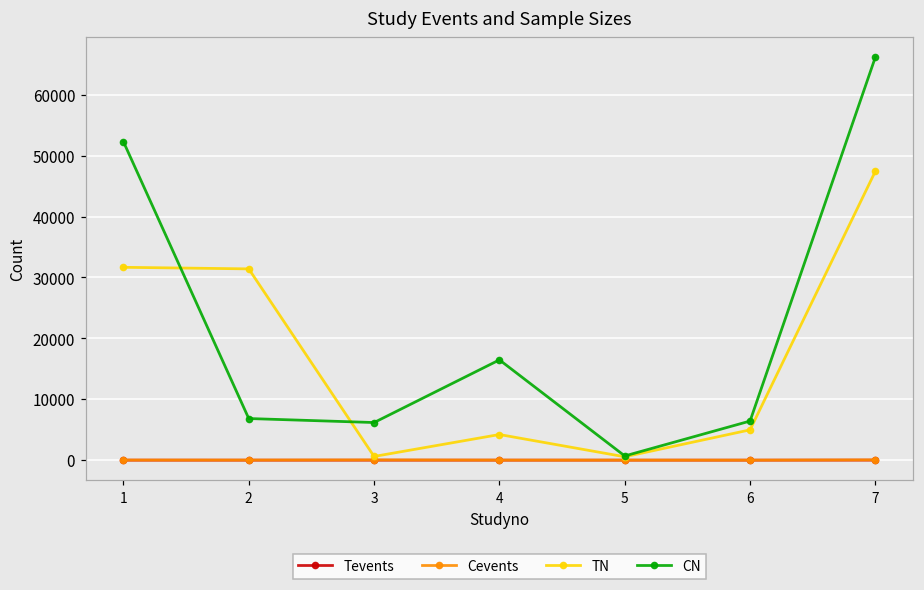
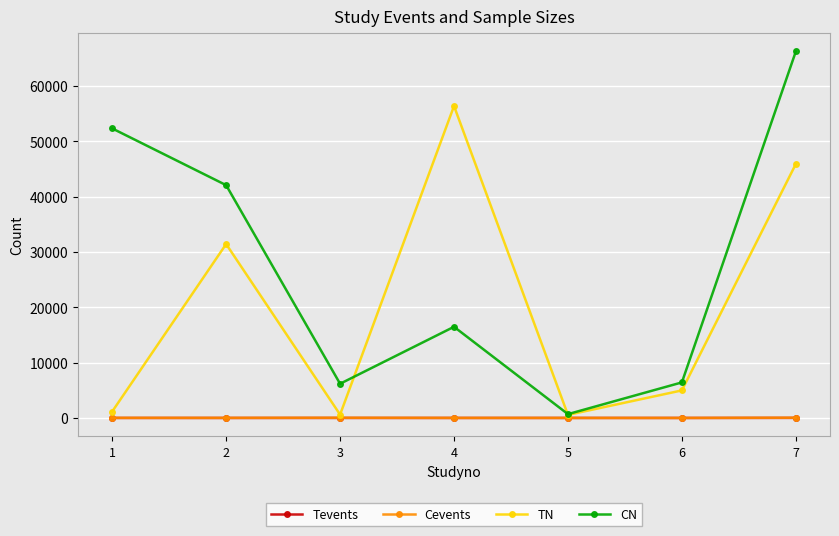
TN, 1: 32000 -> 1000
CN, 2: 7000 -> 42000
TN, 4: 4000 -> 56000
TN, 7: 47000 -> 46000
